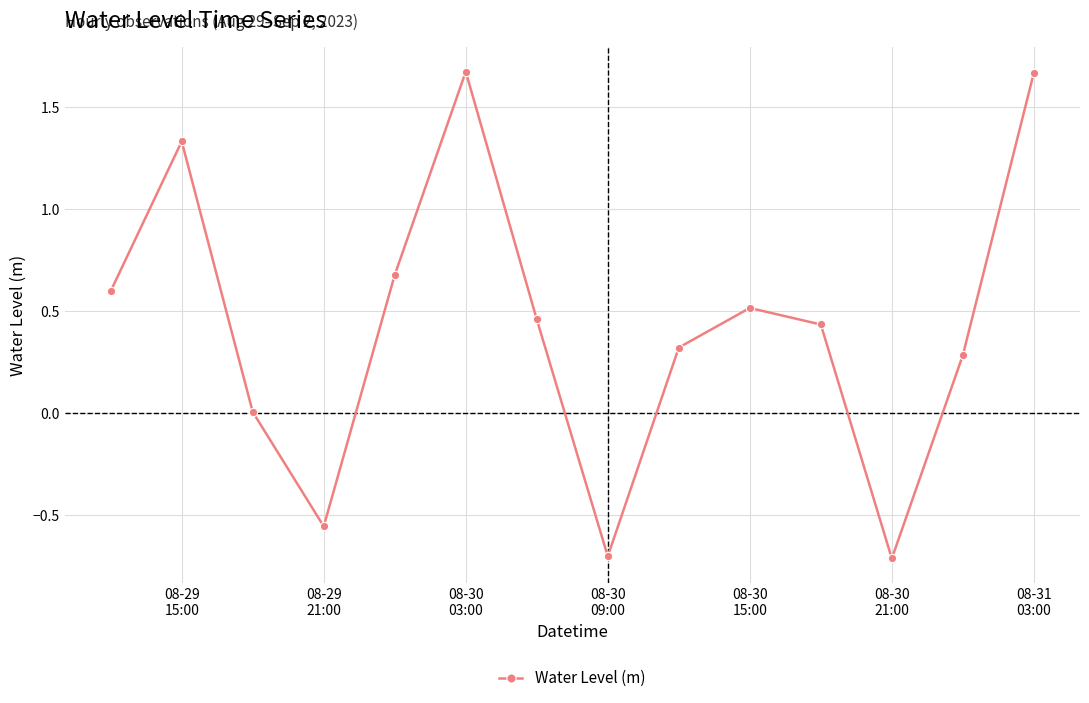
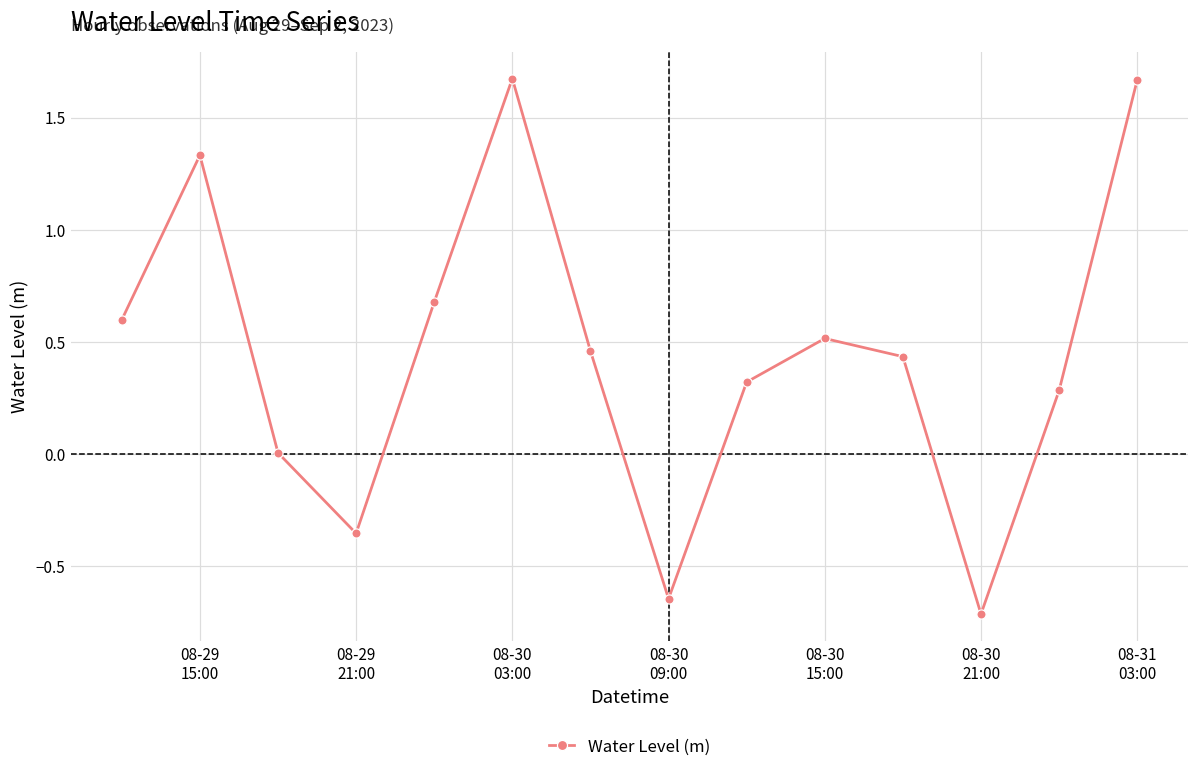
08-29 21:00: -0.56 -> -0.35
08-30 09:00: -0.70 -> -0.65
